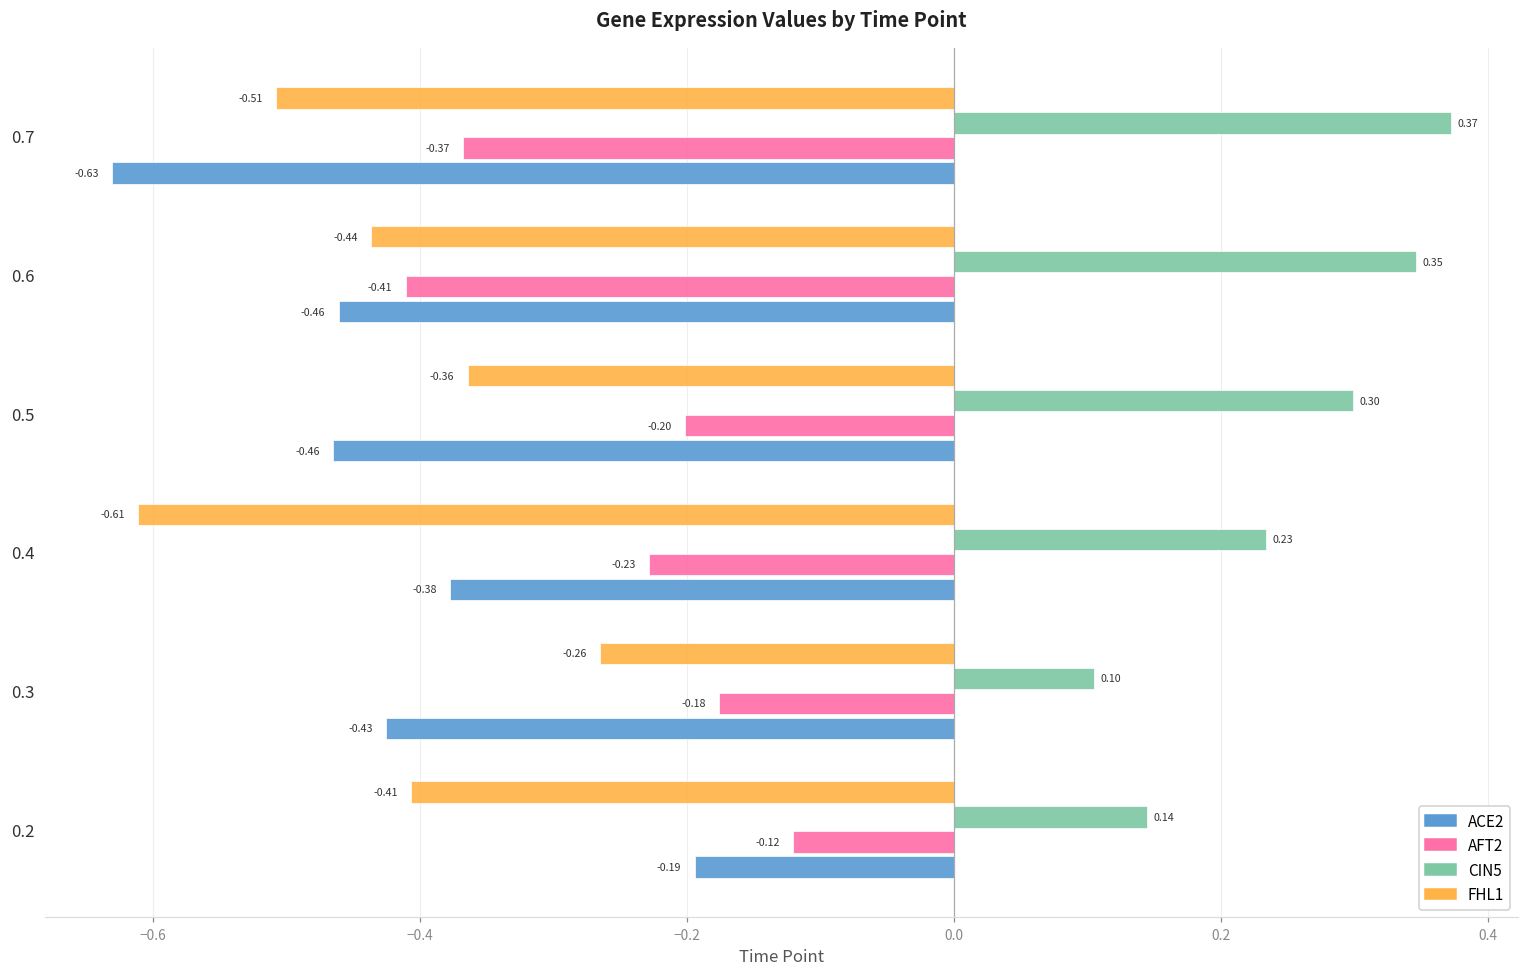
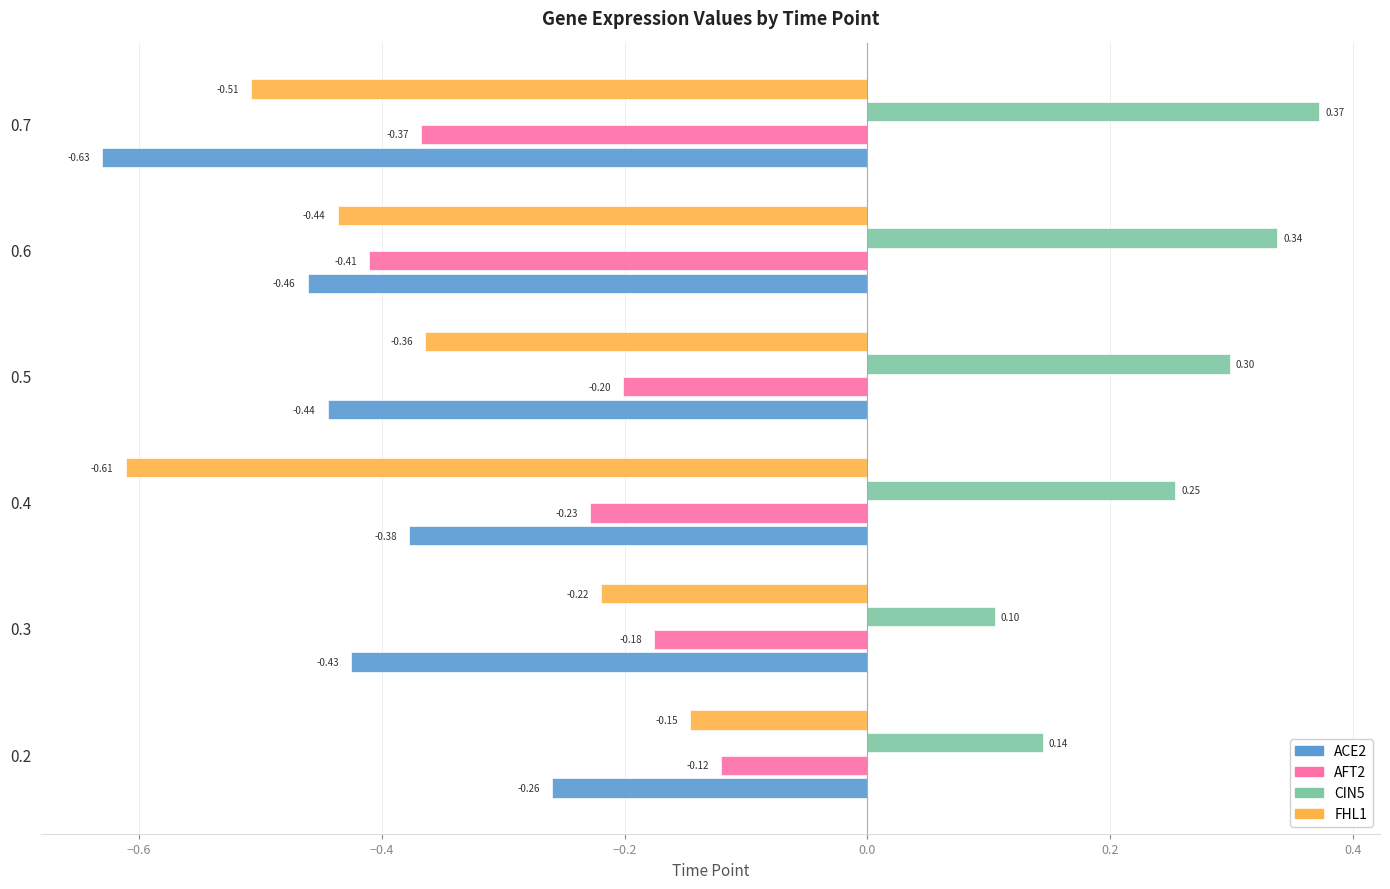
CIN5, 0.6: 0.35 -> 0.34
ACE2, 0.5: -0.46 -> -0.44
CIN5, 0.4: 0.23 -> 0.25
FHL1, 0.3: -0.26 -> -0.22
FHL1, 0.2: -0.41 -> -0.15
ACE2, 0.2: -0.19 -> -0.26
